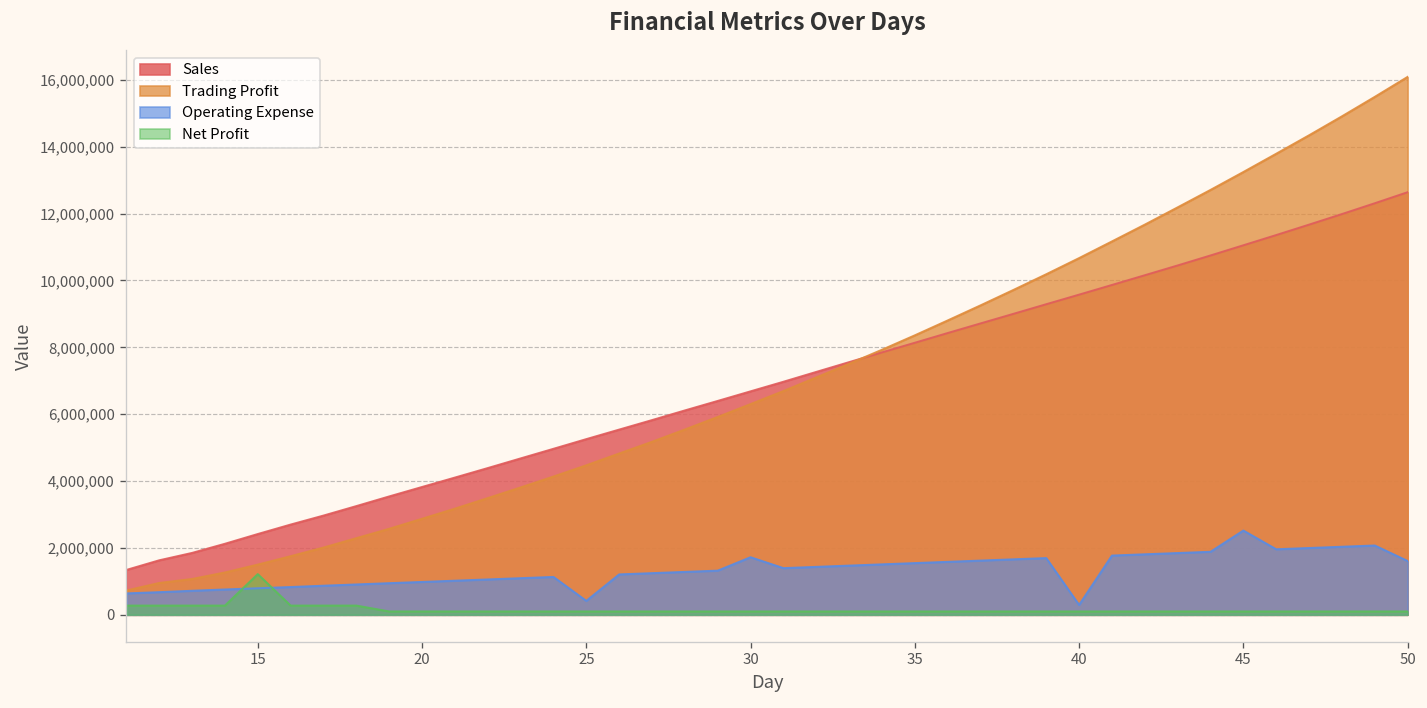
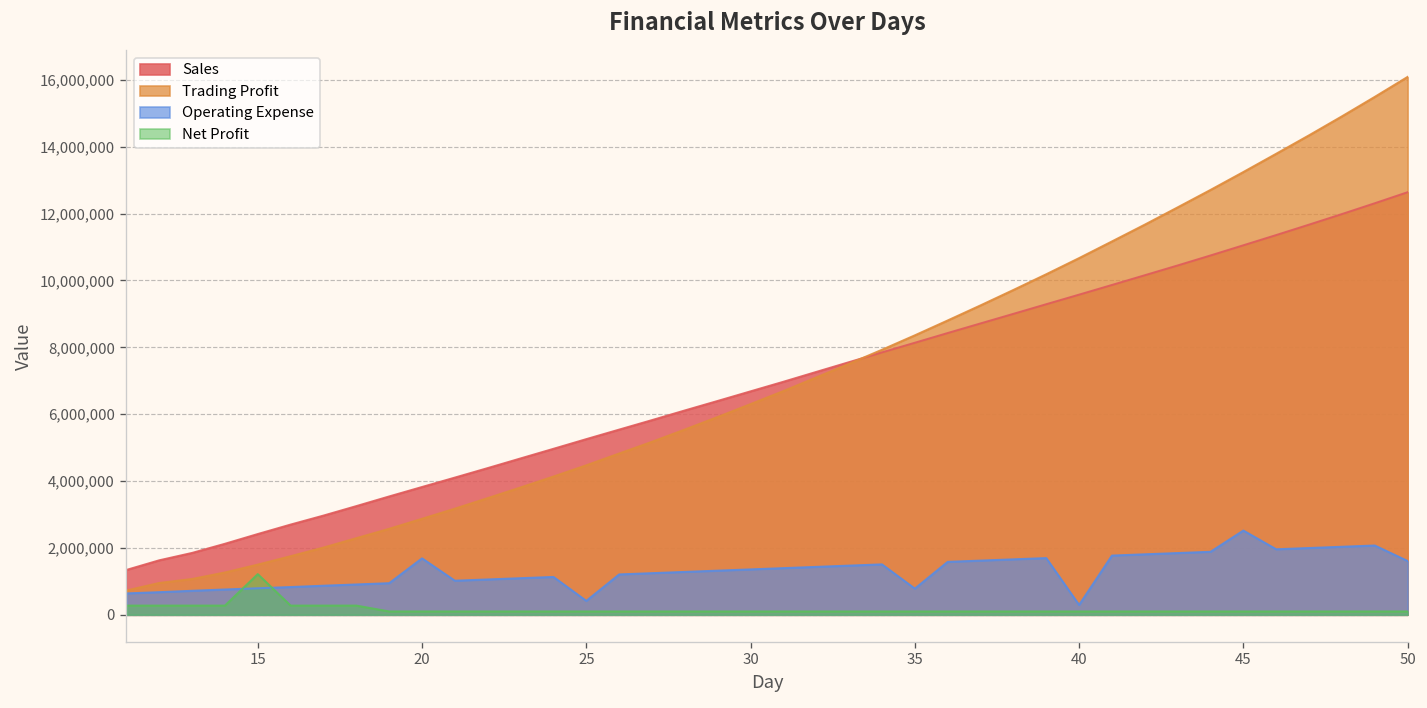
Operating Expense, 20: 1,000,000 -> 1,700,000
Operating Expense, 30: 1,700,000 -> 1,400,000
Operating Expense, 35: 1,500,000 -> 800,000
